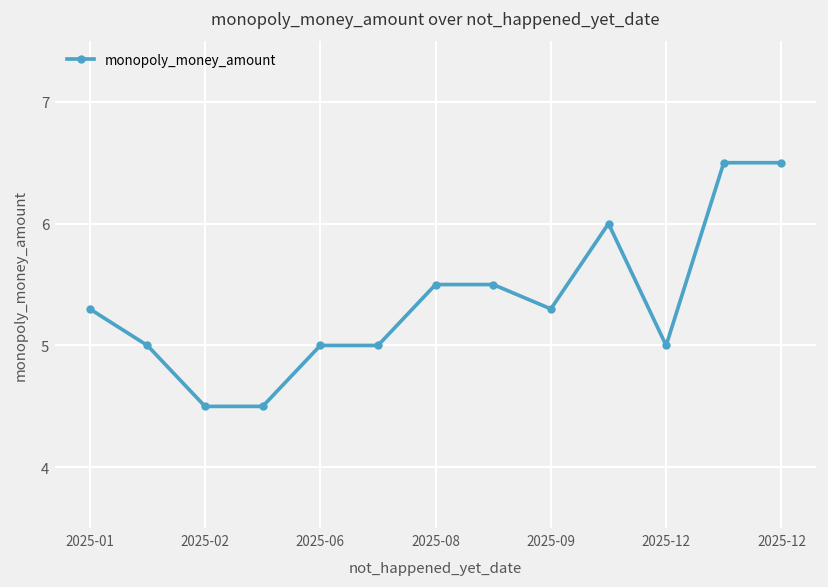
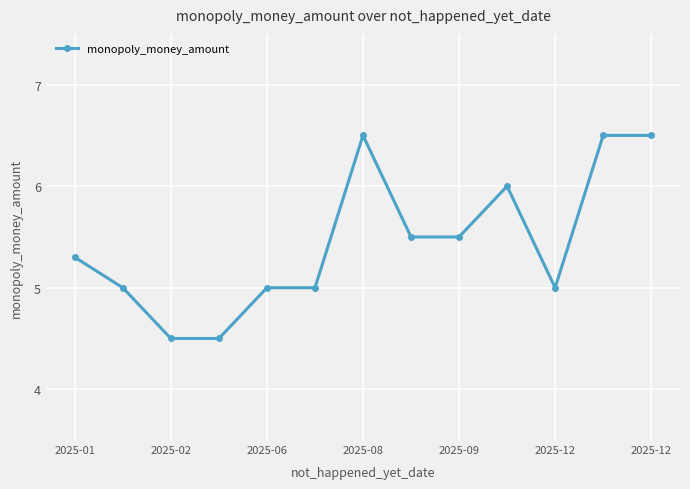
2025-08: 5.5 -> 6.5
2025-09: 5.3 -> 5.5
